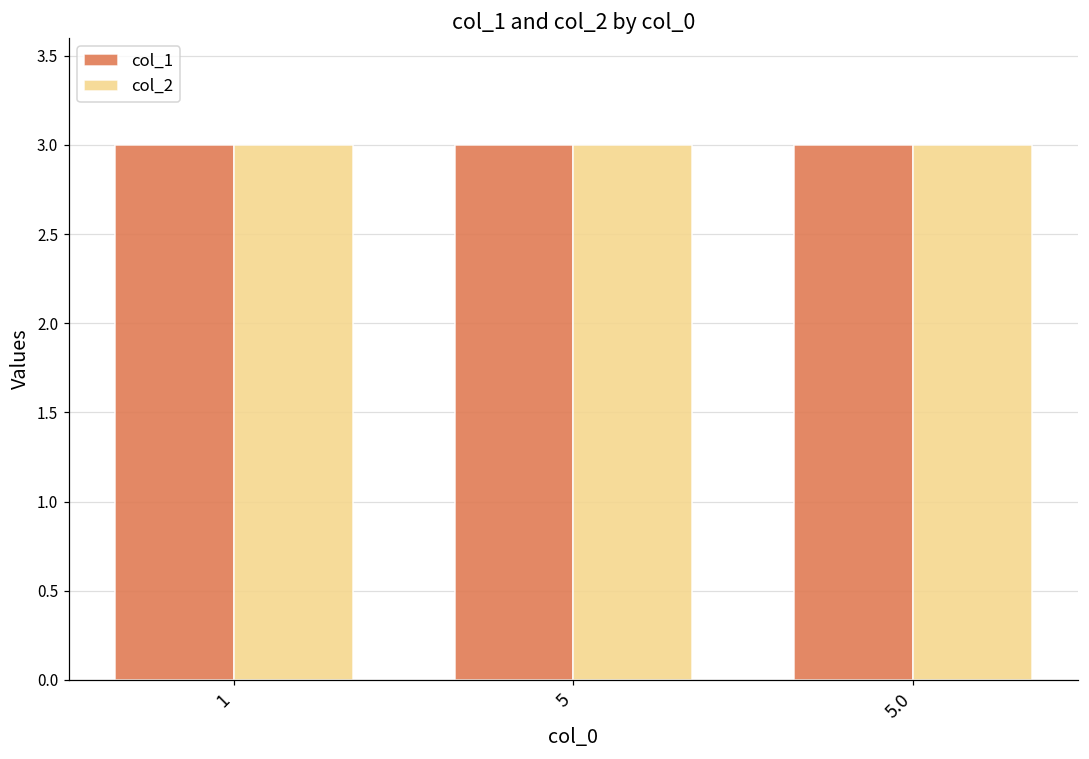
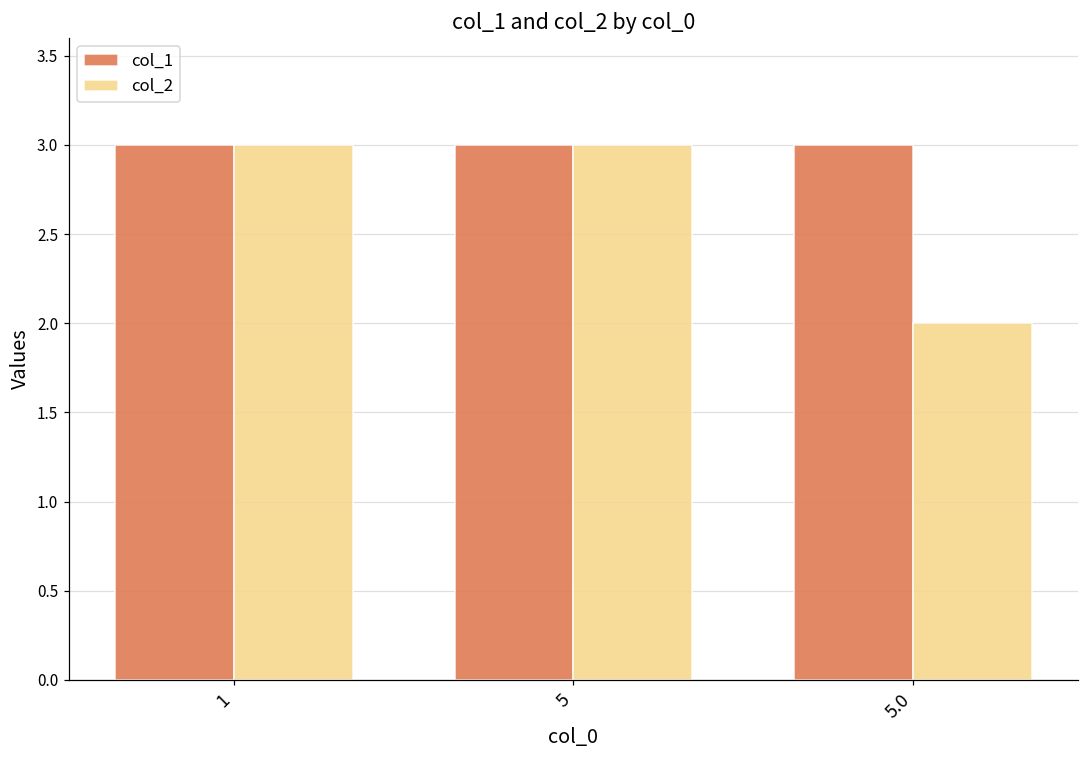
col_2, 5.0: 3 -> 2
